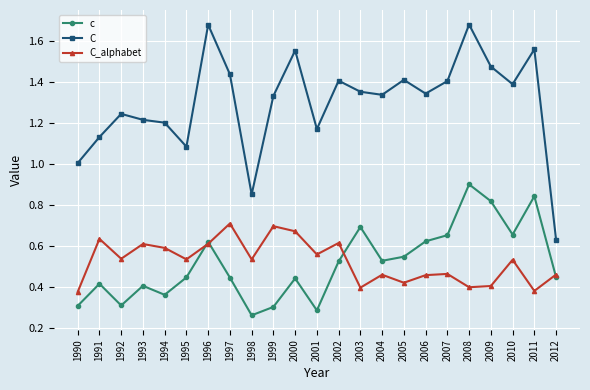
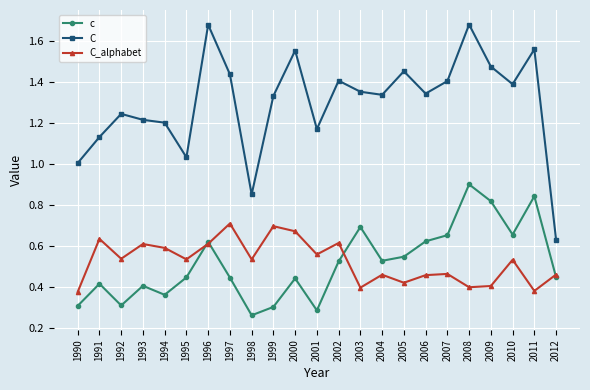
C, 1995: 1.09 -> 1.03
C, 2005: 1.41 -> 1.45
